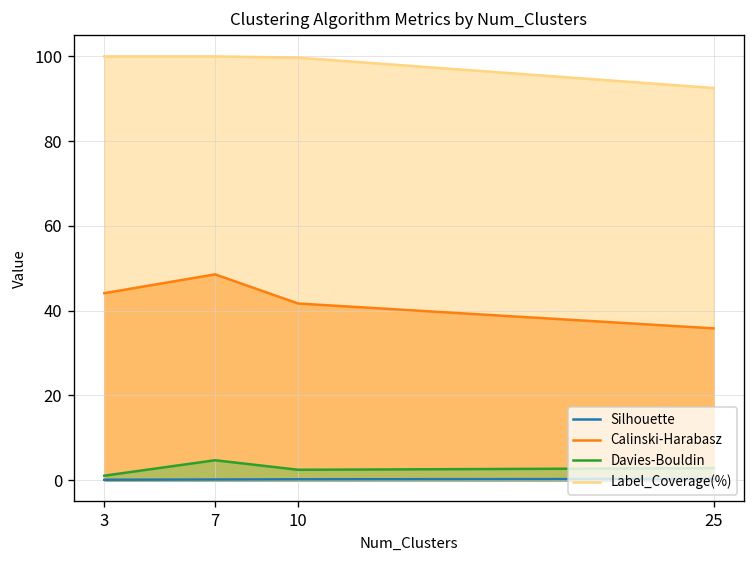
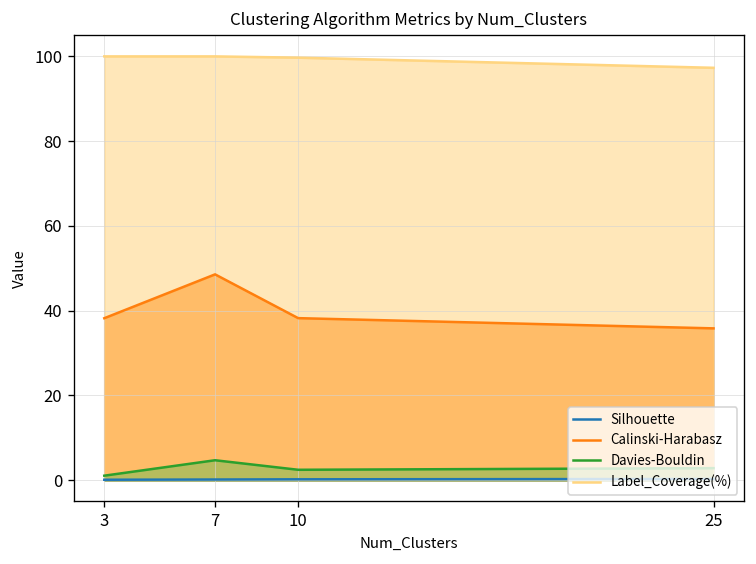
Calinski-Harabasz, 3: 44 -> 38
Calinski-Harabasz, 10: 42 -> 38
Label_Coverage(%), 25: 93 -> 97
